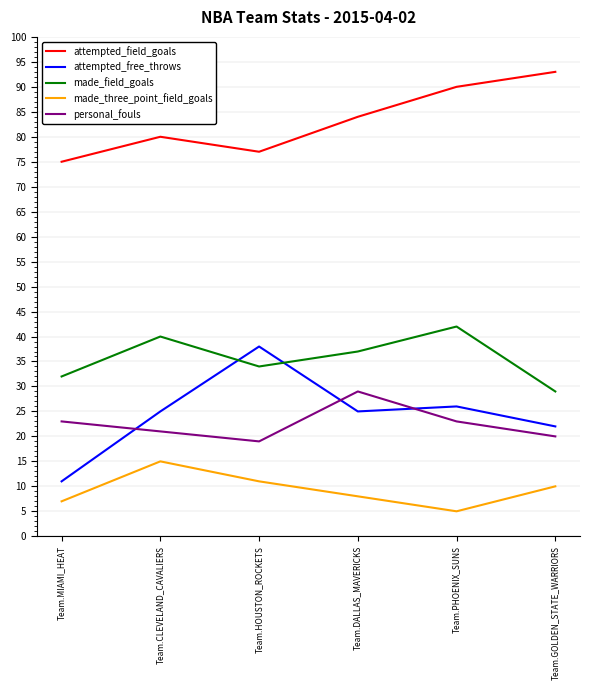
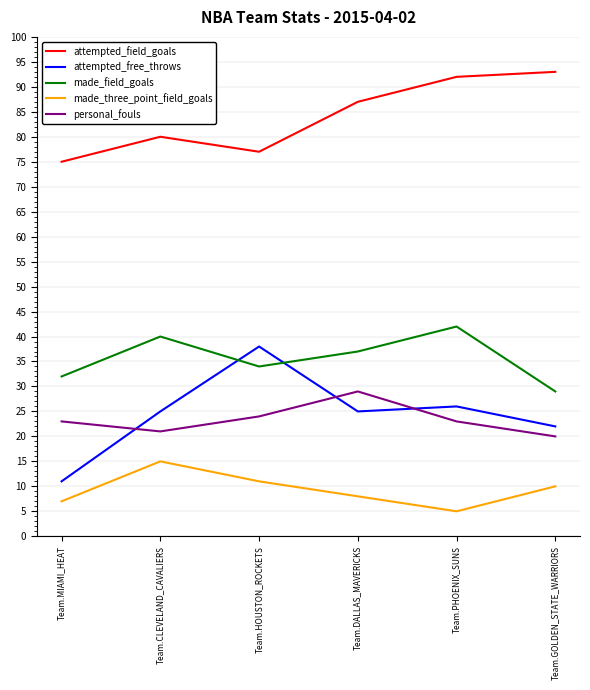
personal_fouls, Team.HOUSTON_ROCKETS: 19 -> 24
attempted_field_goals, Team.DALLAS_MAVERICKS: 84 -> 87
attempted_field_goals, Team.PHOENIX_SUNS: 90 -> 92
